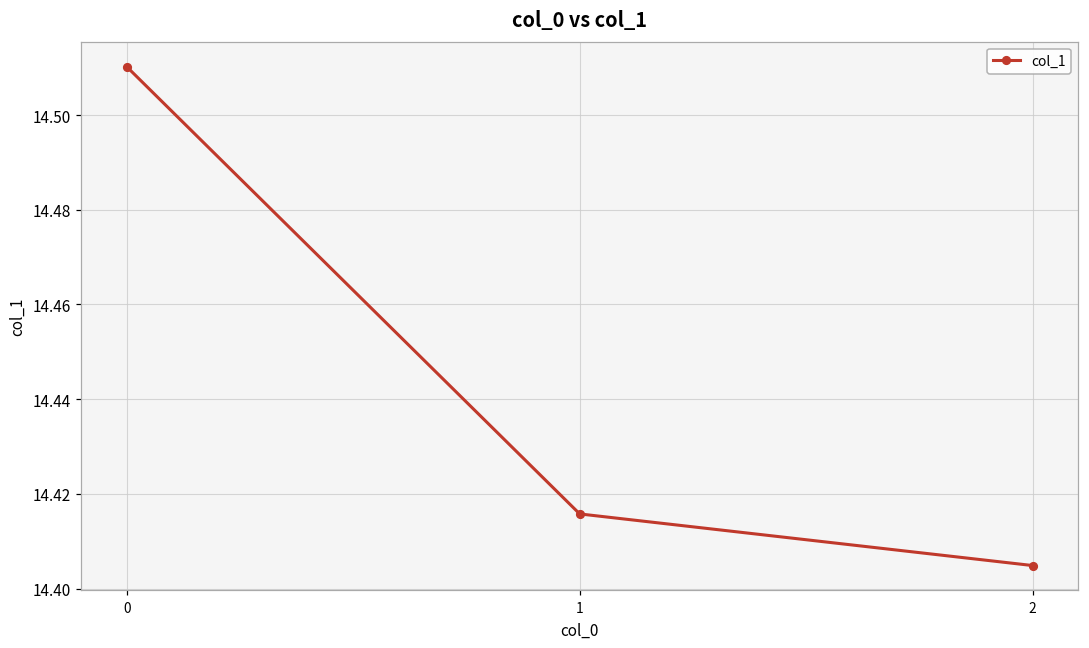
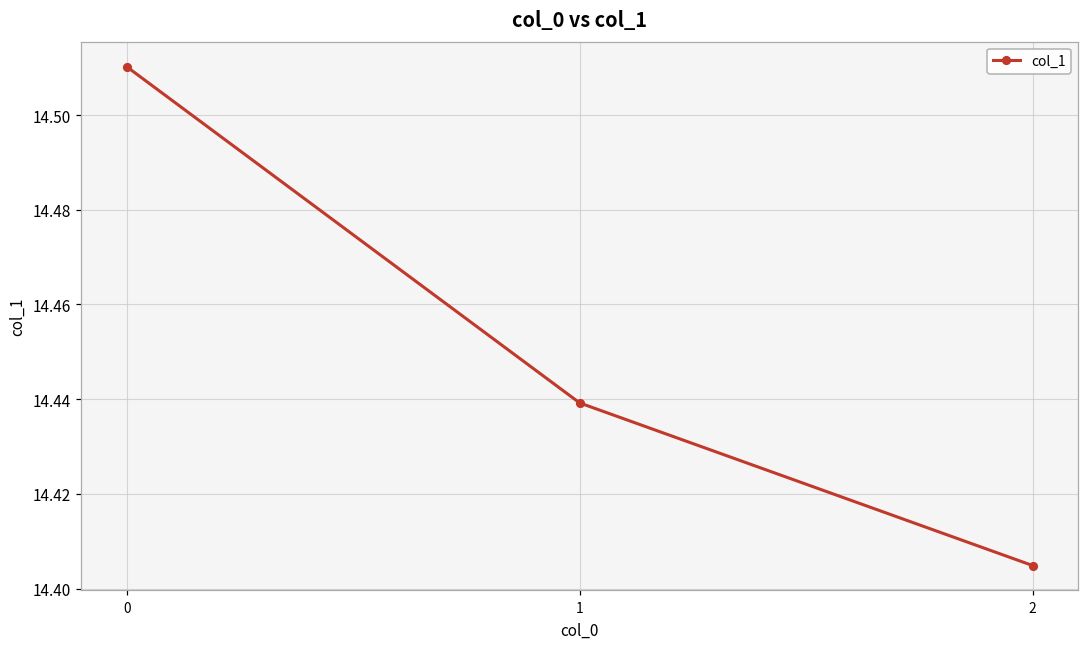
1: 14.416 -> 14.439
